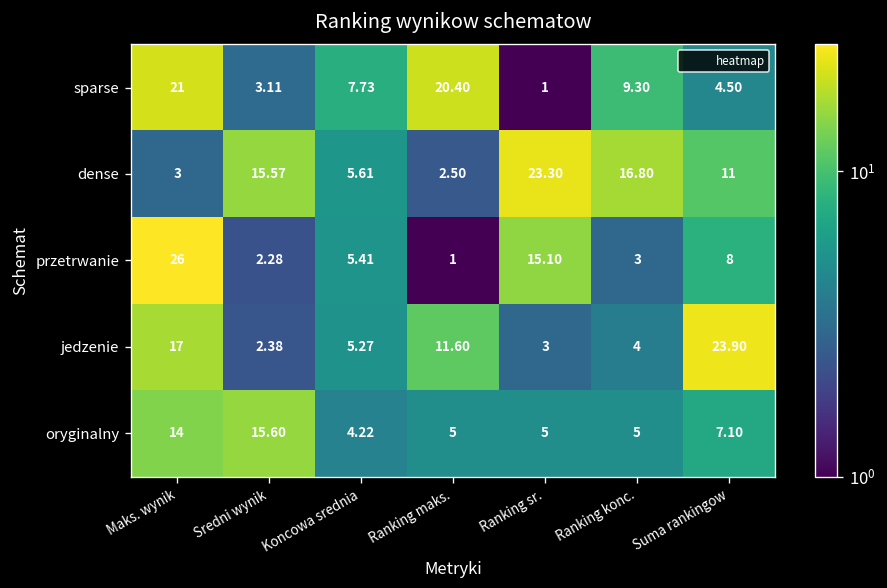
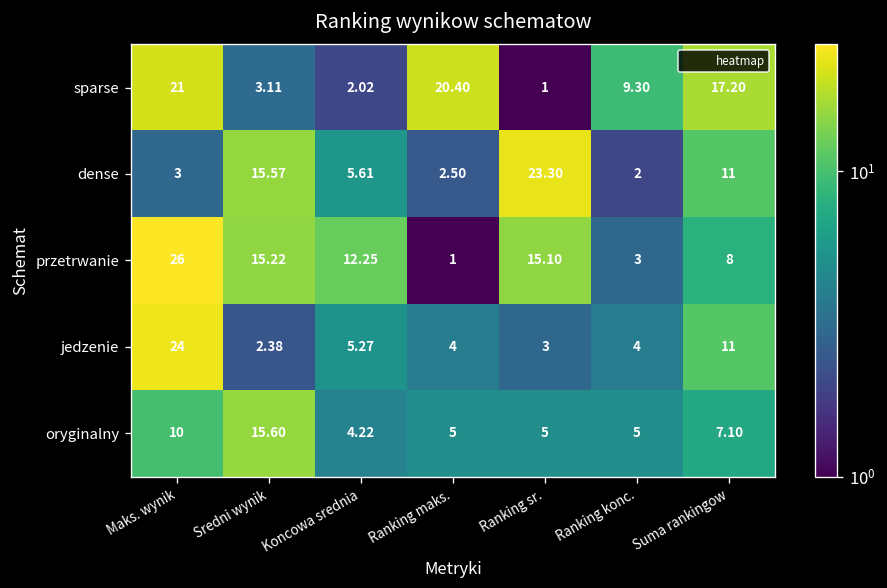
sparse, Koncowa srednia: 7.73 -> 2.02
sparse, Suma rankingow: 4.50 -> 17.20
dense, Ranking konc.: 16.80 -> 2
przetrwanie, Sredni wynik: 2.28 -> 15.22
przetrwanie, Koncowa srednia: 5.41 -> 12.25
jedzenie, Maks. wynik: 17 -> 24
jedzenie, Ranking maks.: 11.60 -> 4
jedzenie, Suma rankingow: 23.90 -> 11
oryginalny, Maks. wynik: 14 -> 10
